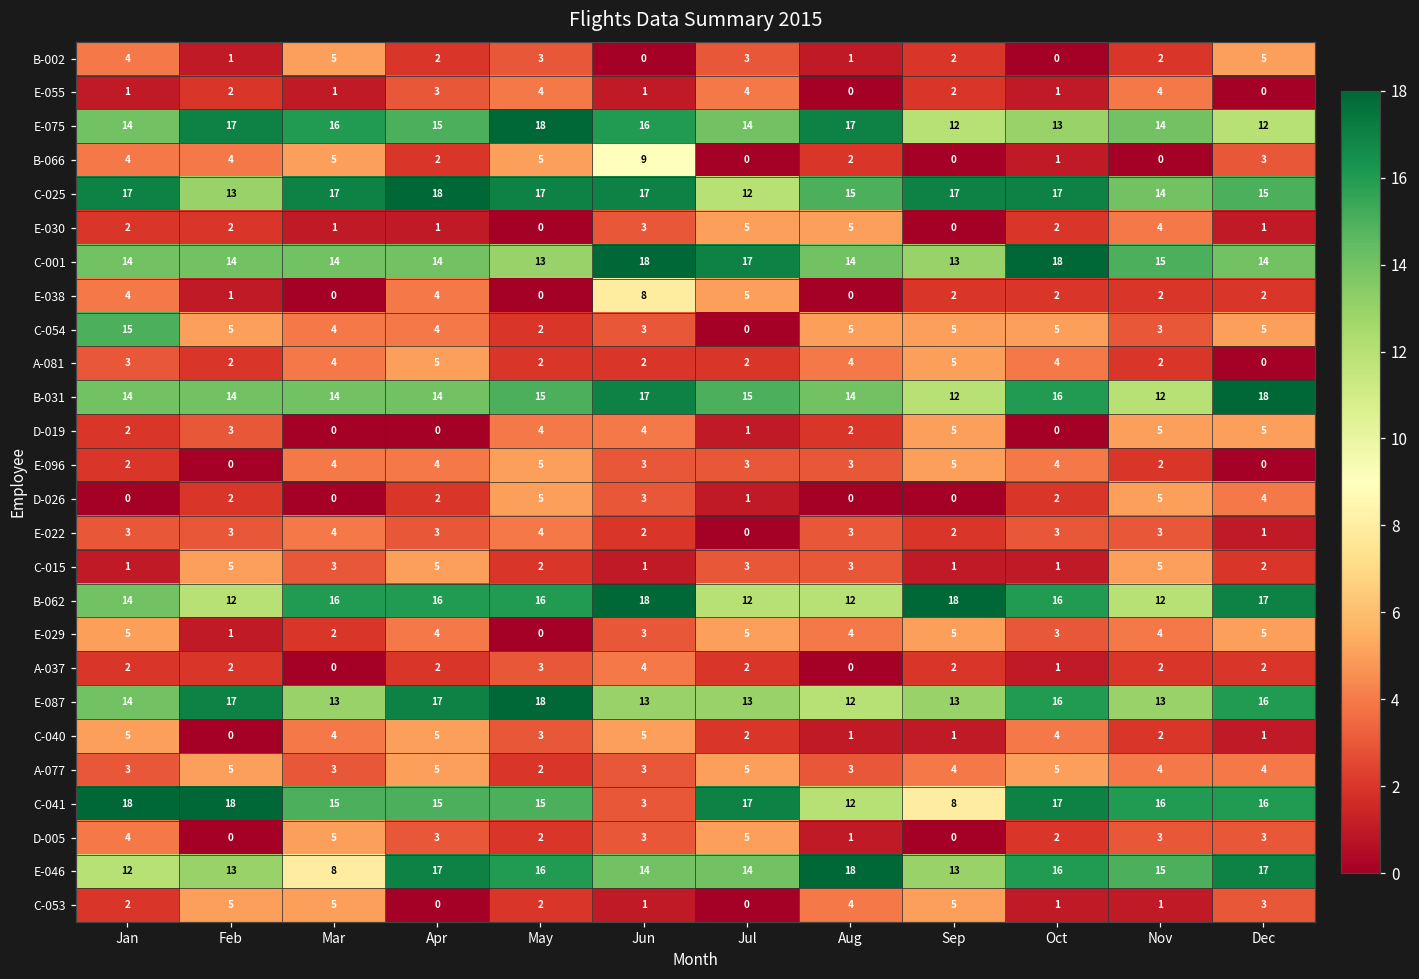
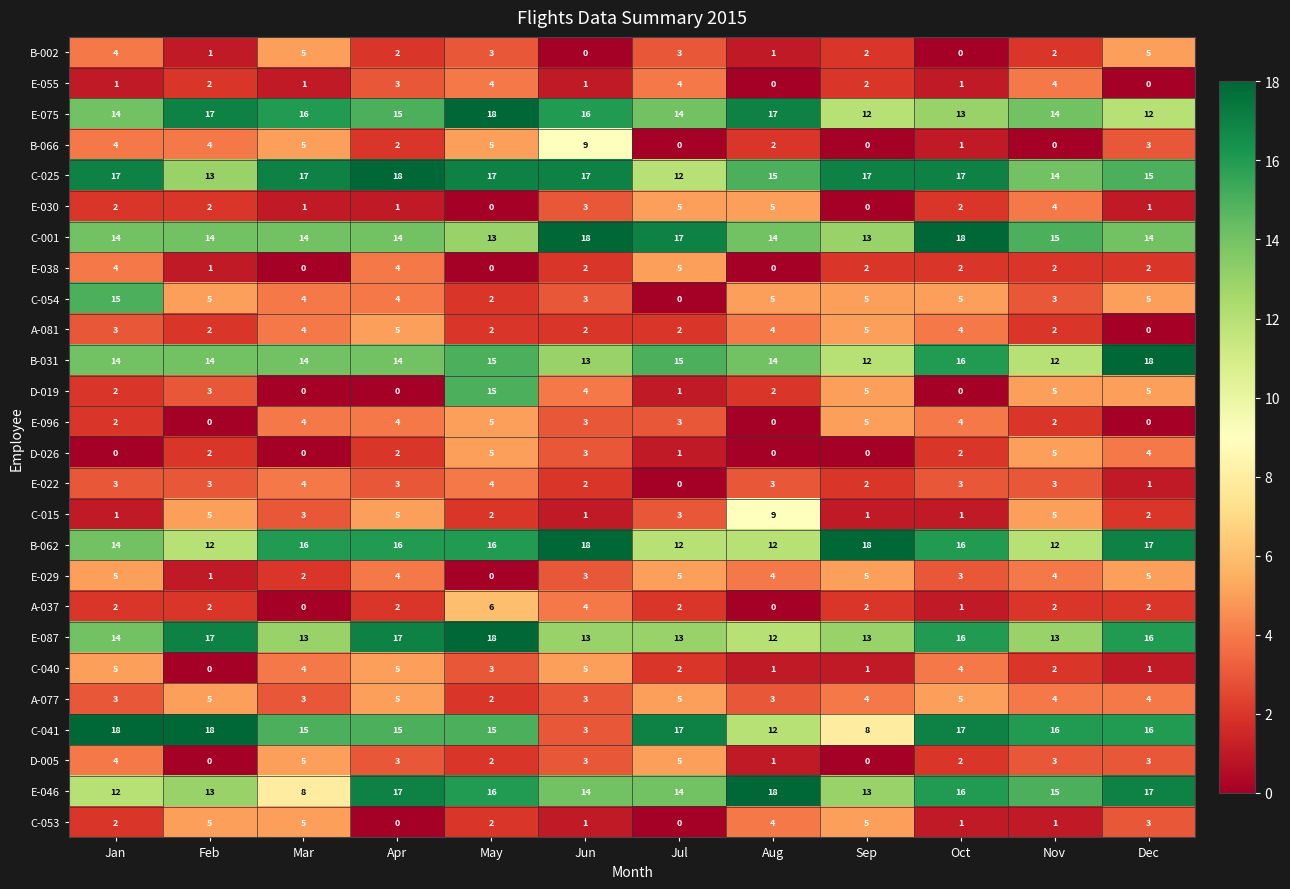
E-038, Jun: 8 -> 2
B-031, Jun: 17 -> 13
D-019, May: 4 -> 15
E-096, Aug: 3 -> 0
C-015, Aug: 3 -> 9
A-037, May: 3 -> 6
